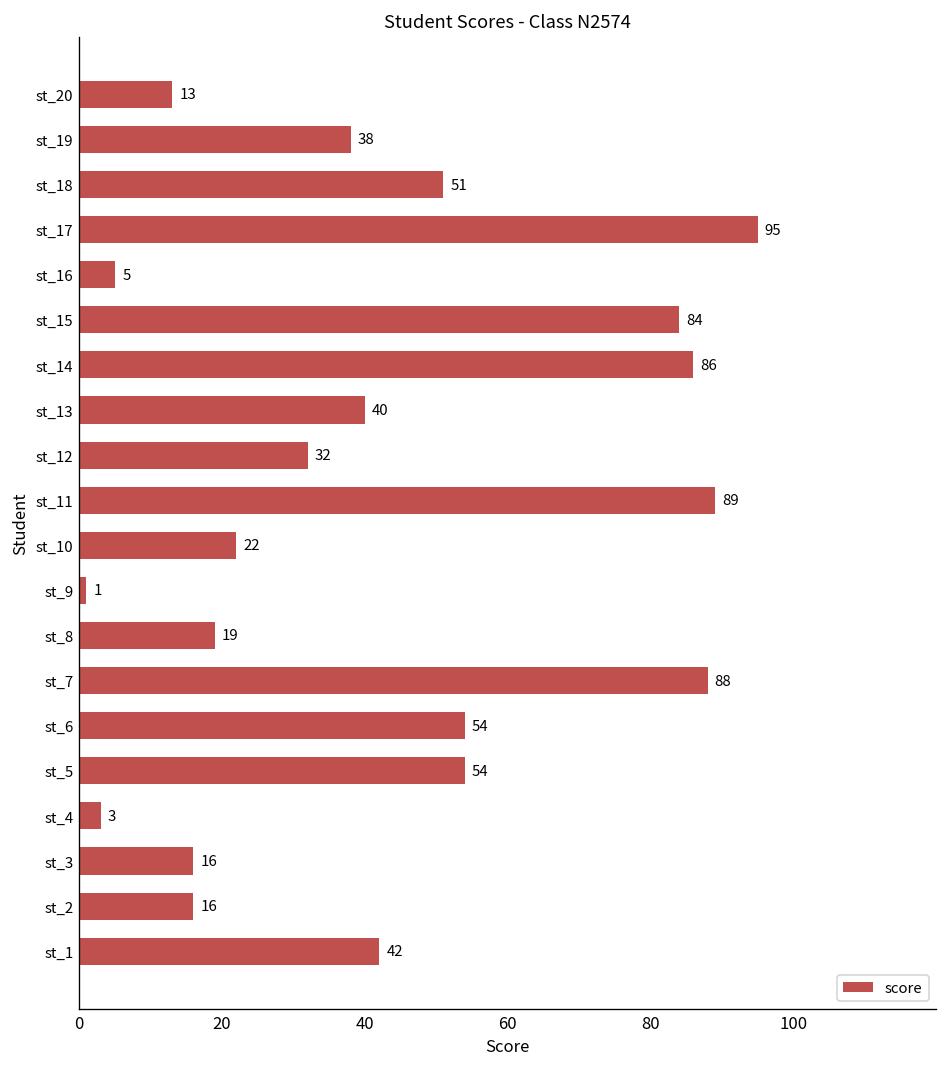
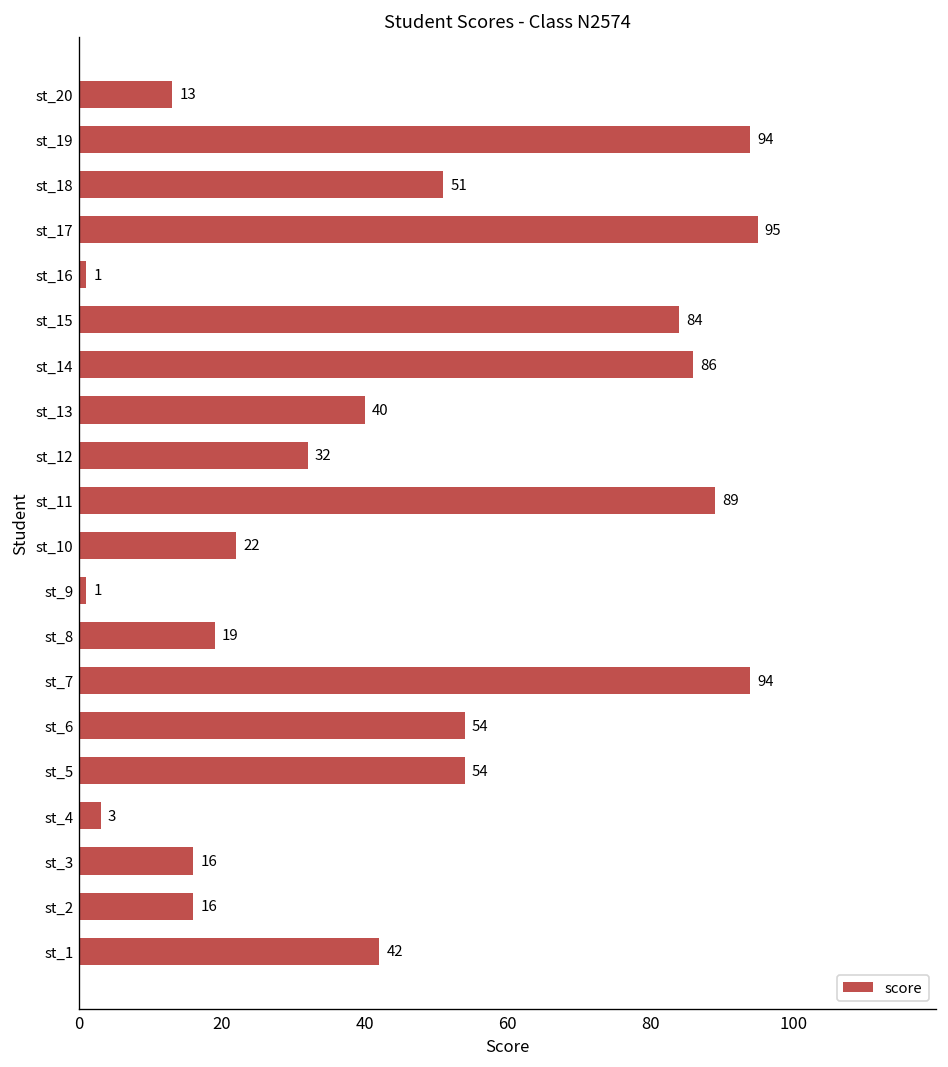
st_19: 38 -> 94
st_16: 5 -> 1
st_7: 88 -> 94
